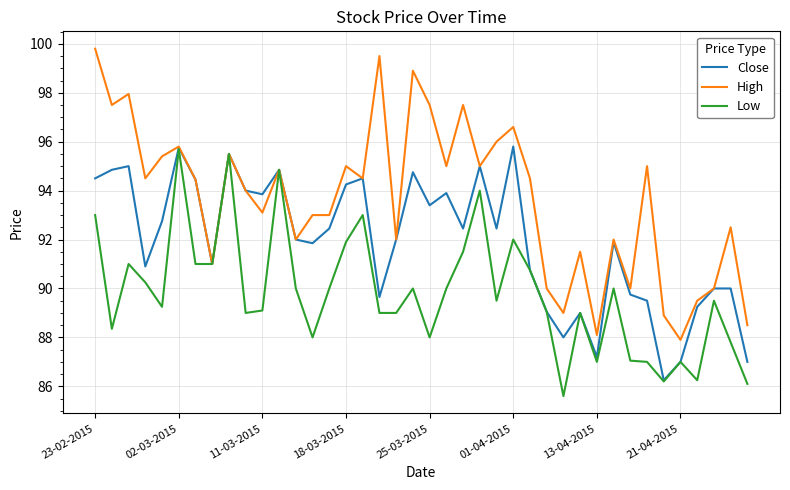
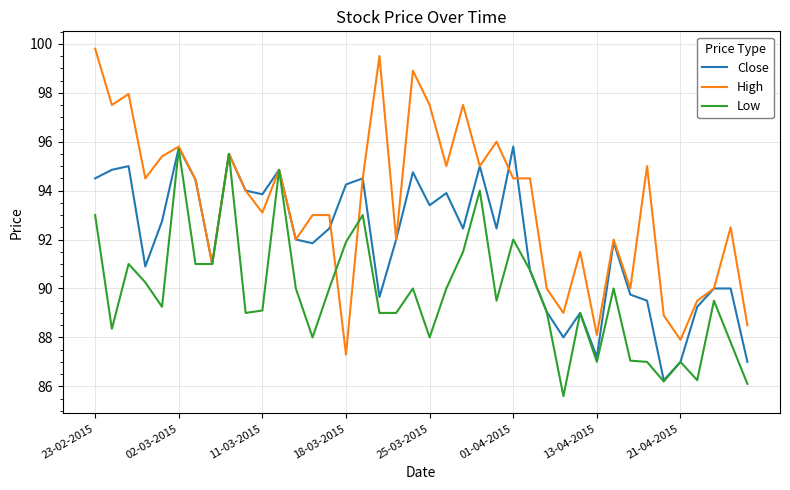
High, 18-03-2015: 95.0 -> 87.3
High, 01-04-2015: 96.6 -> 94.5
